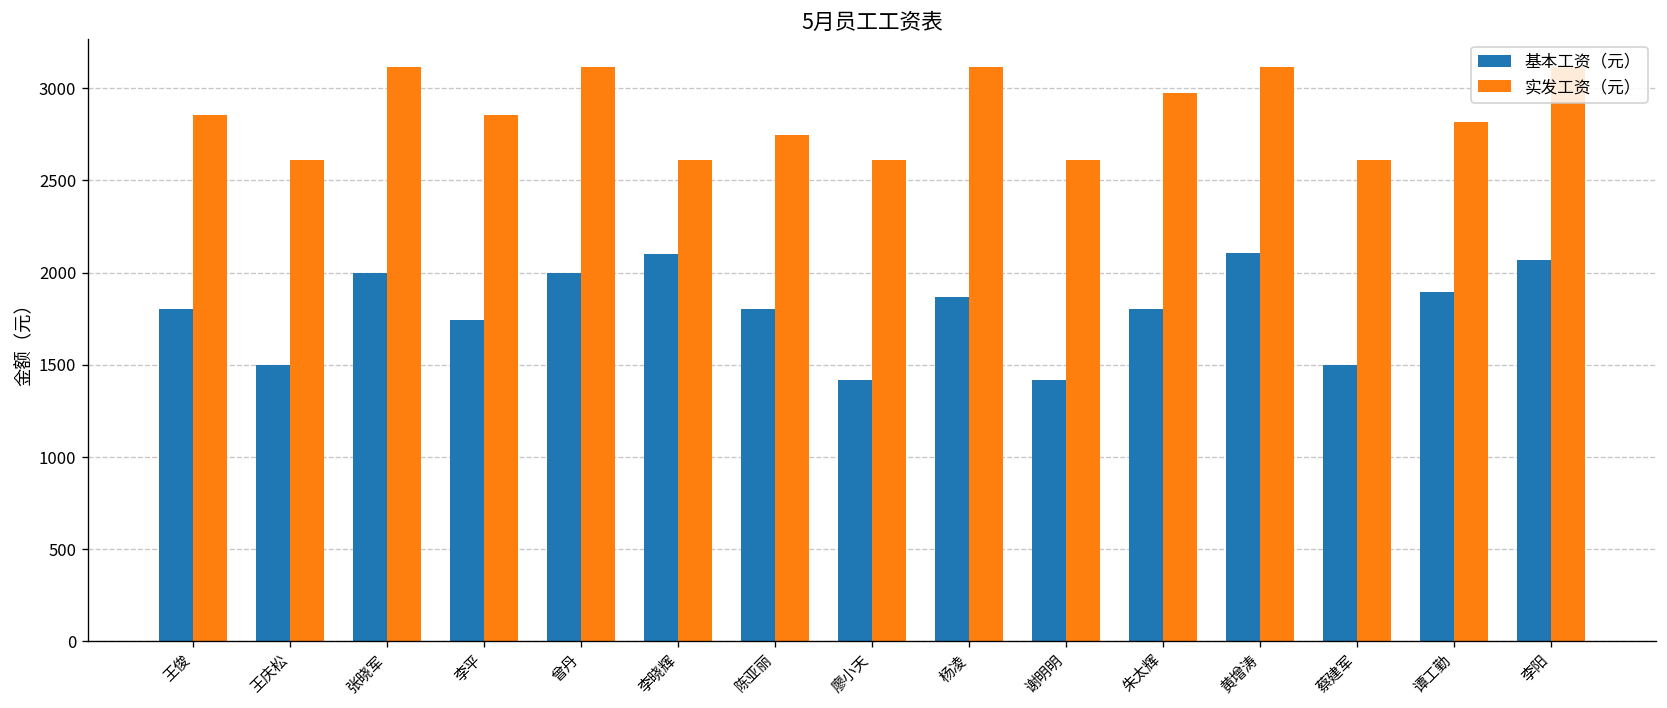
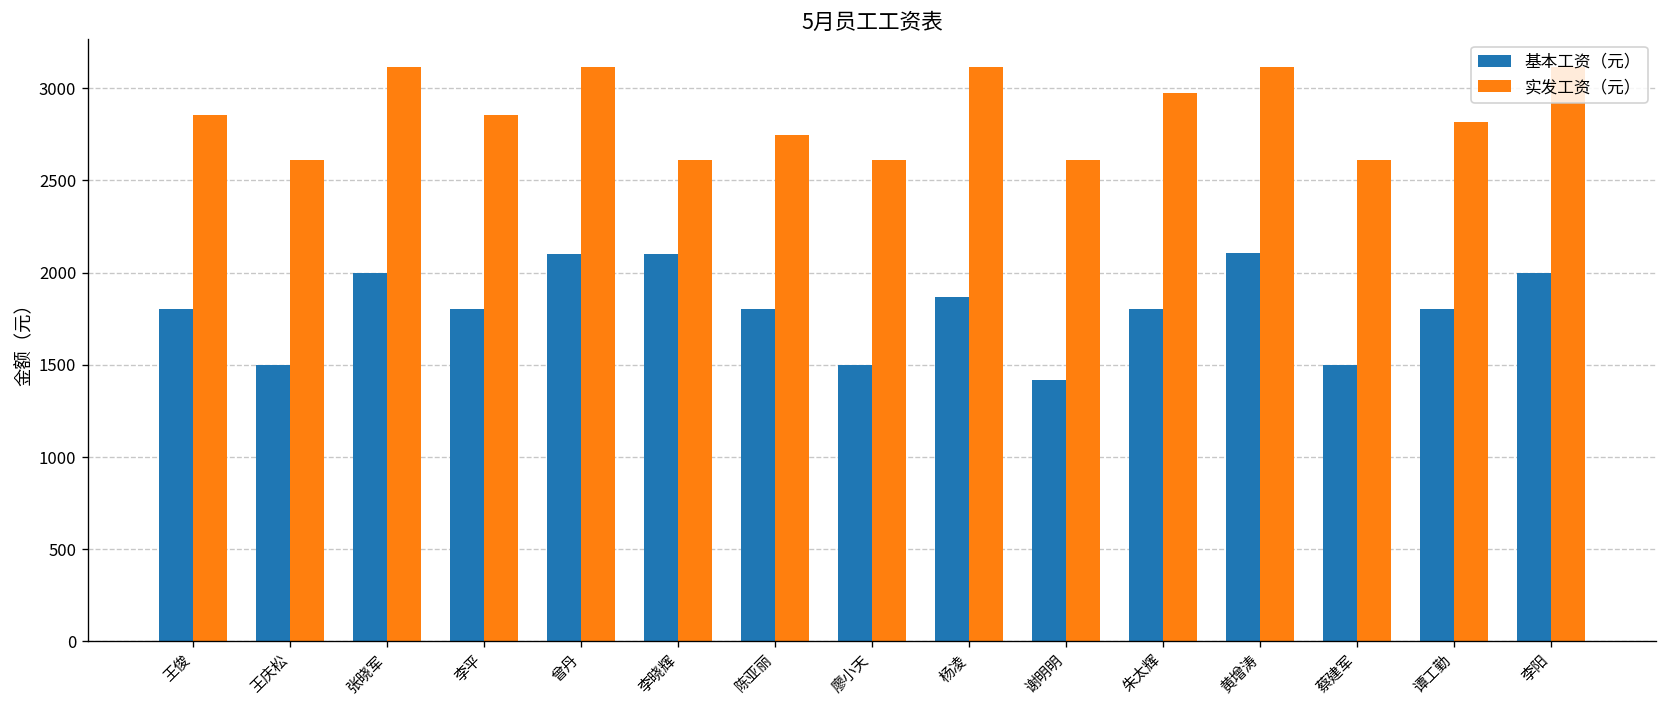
基本工资（元）, 李平: 1740 -> 1800
基本工资（元）, 曾丹: 2000 -> 2100
基本工资（元）, 廖小天: 1420 -> 1500
基本工资（元）, 谭工勤: 1890 -> 1800
基本工资（元）, 李阳: 2070 -> 2000
